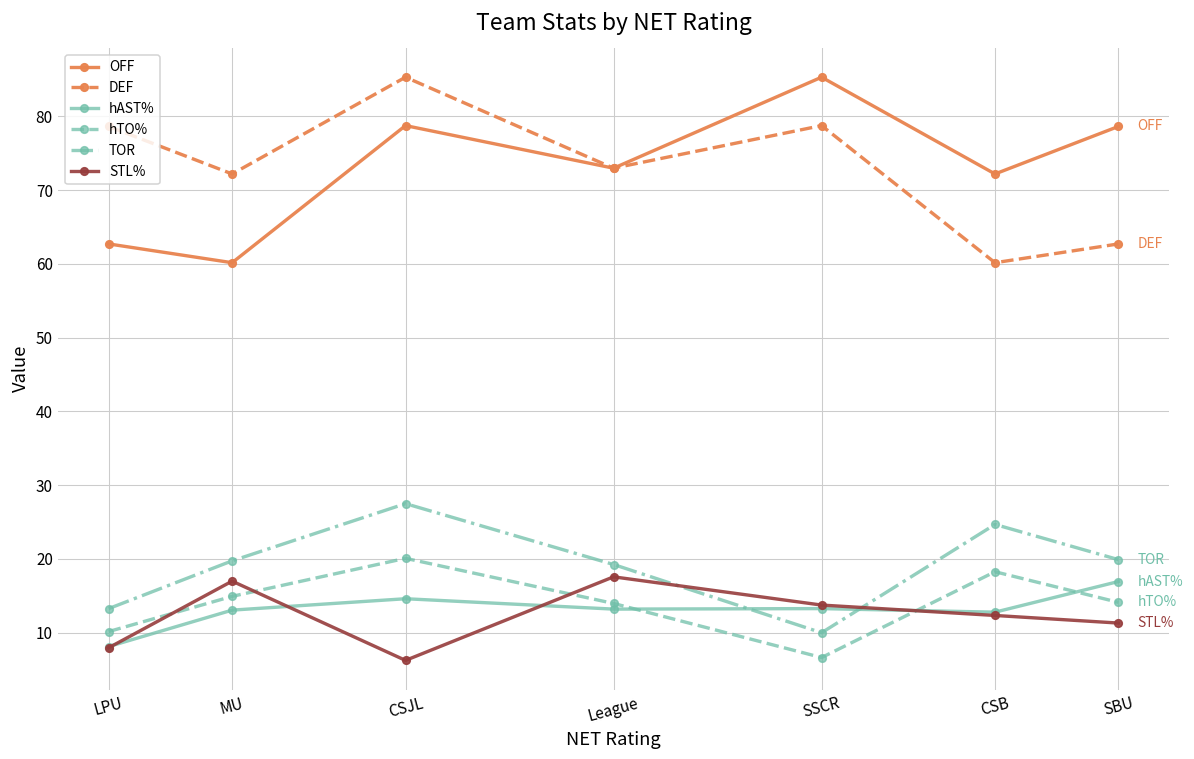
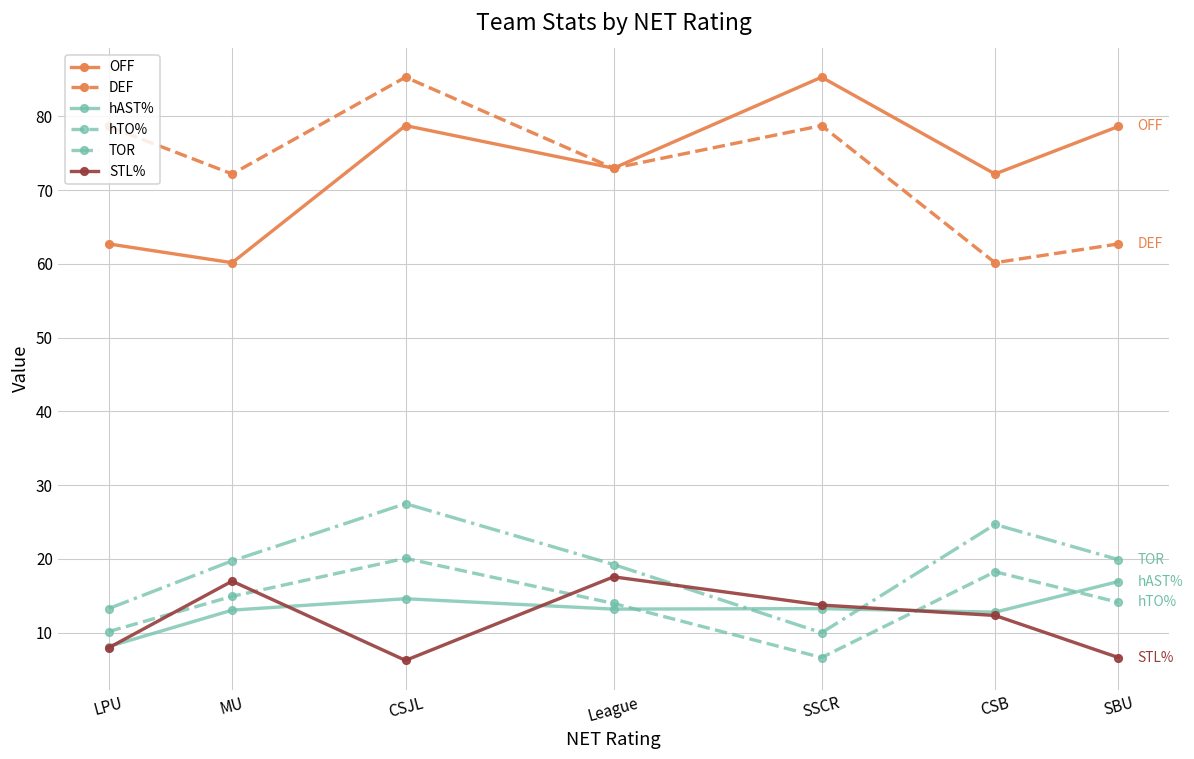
STL%, SBU: 11 -> 7
